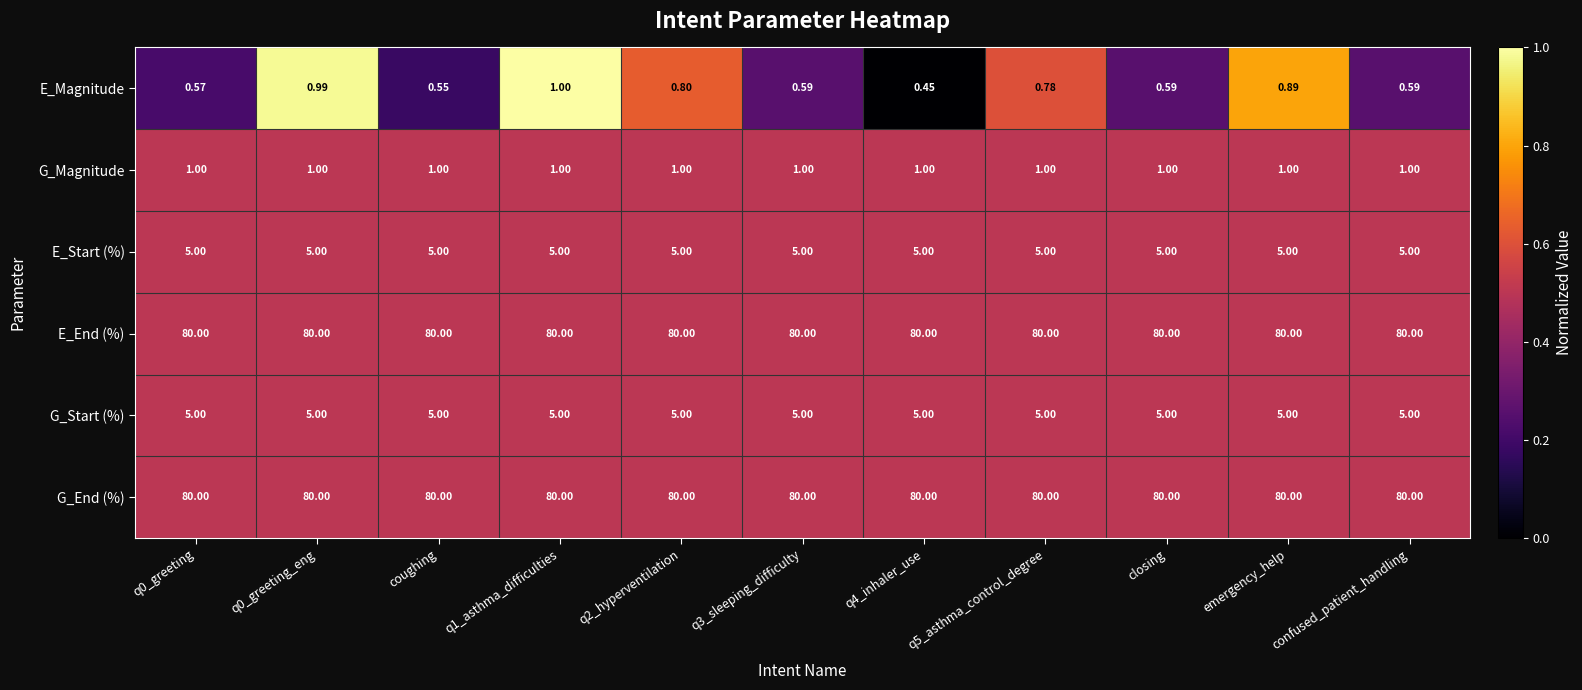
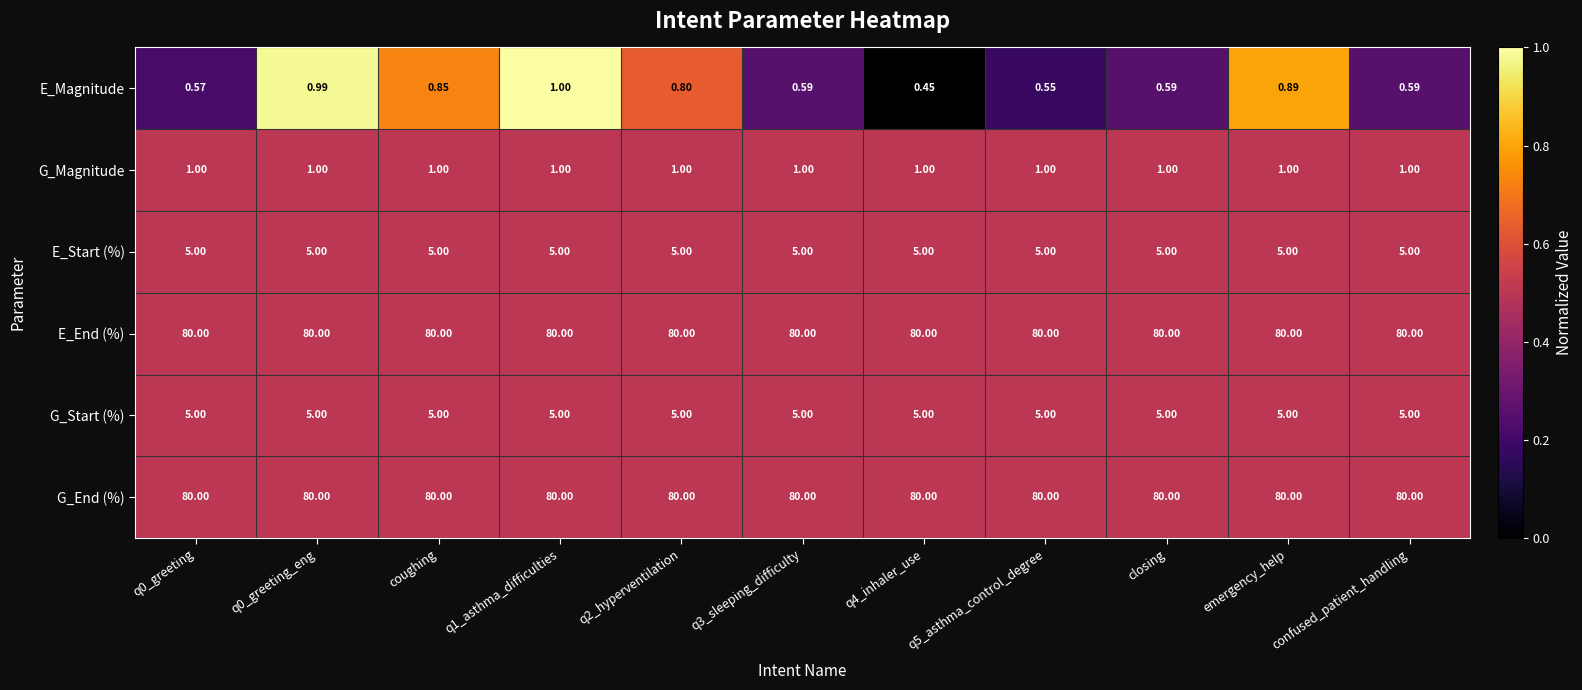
E_Magnitude, coughing: 0.55 -> 0.85
E_Magnitude, q5_asthma_control_degree: 0.78 -> 0.55
